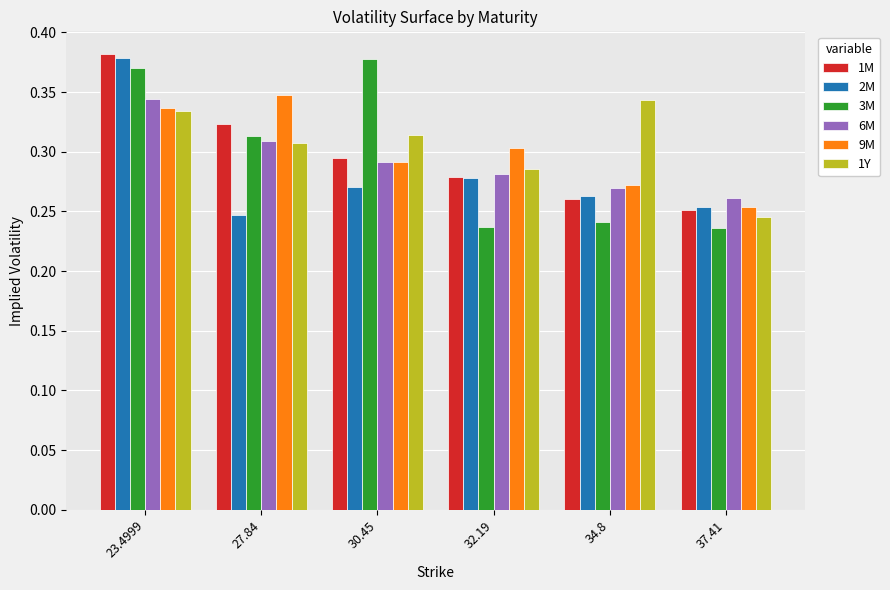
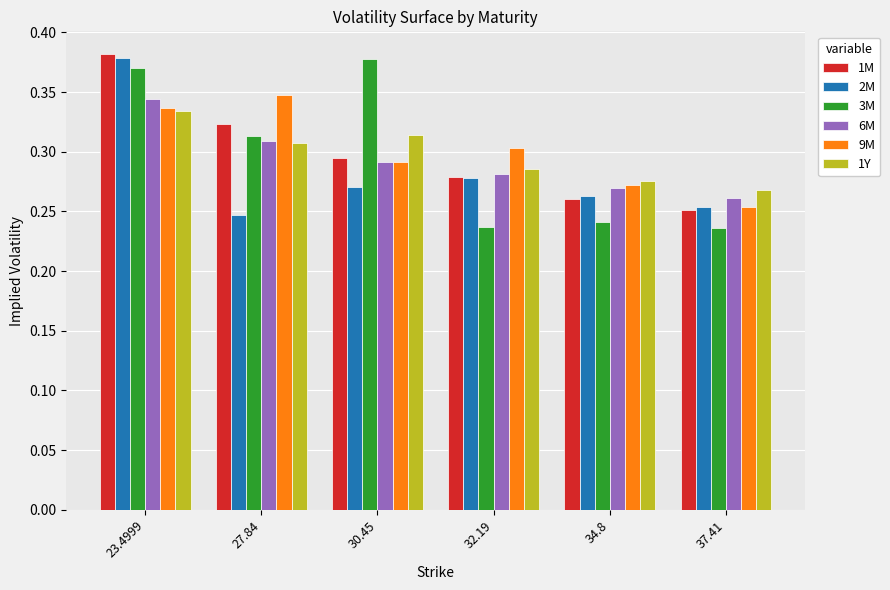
1Y, 34.8: 0.344 -> 0.276
1Y, 37.41: 0.245 -> 0.268
